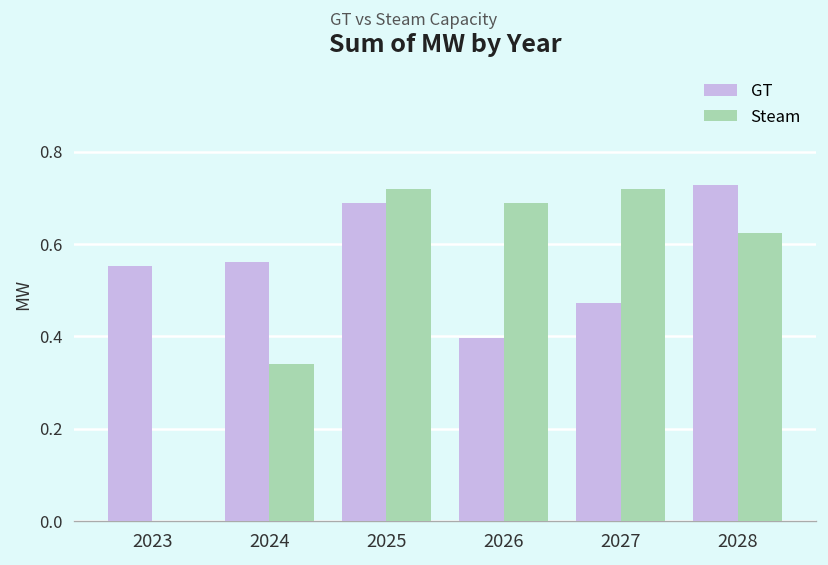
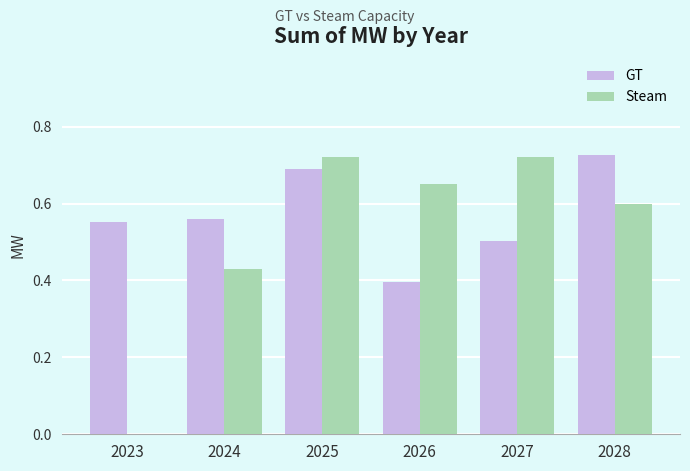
Steam, 2024: 0.34 -> 0.43
Steam, 2026: 0.69 -> 0.65
GT, 2027: 0.47 -> 0.50
Steam, 2028: 0.63 -> 0.60
